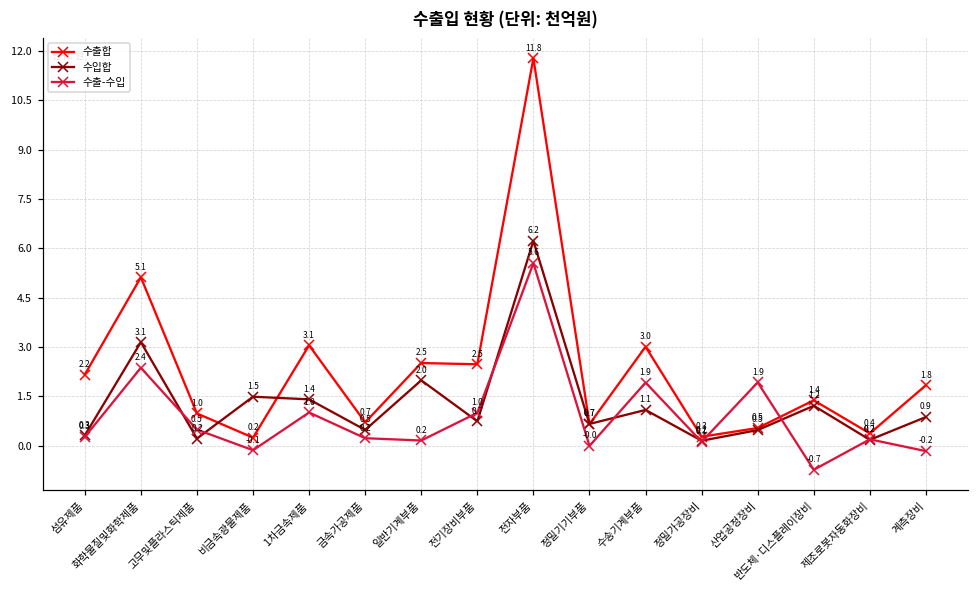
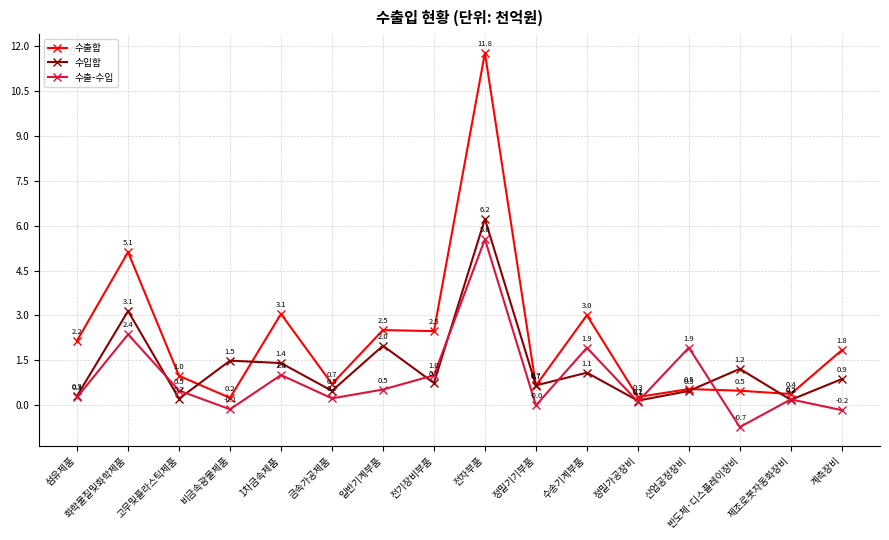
수출-수입, 일반기계부품: 0.2 -> 0.5
수출합, 반도체·디스플레이장비: 1.4 -> 0.5
